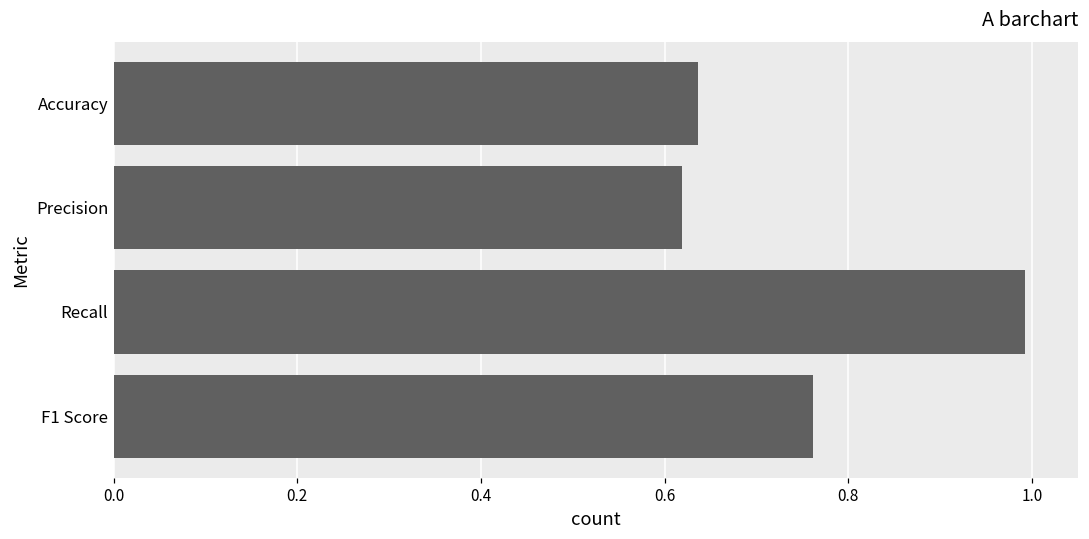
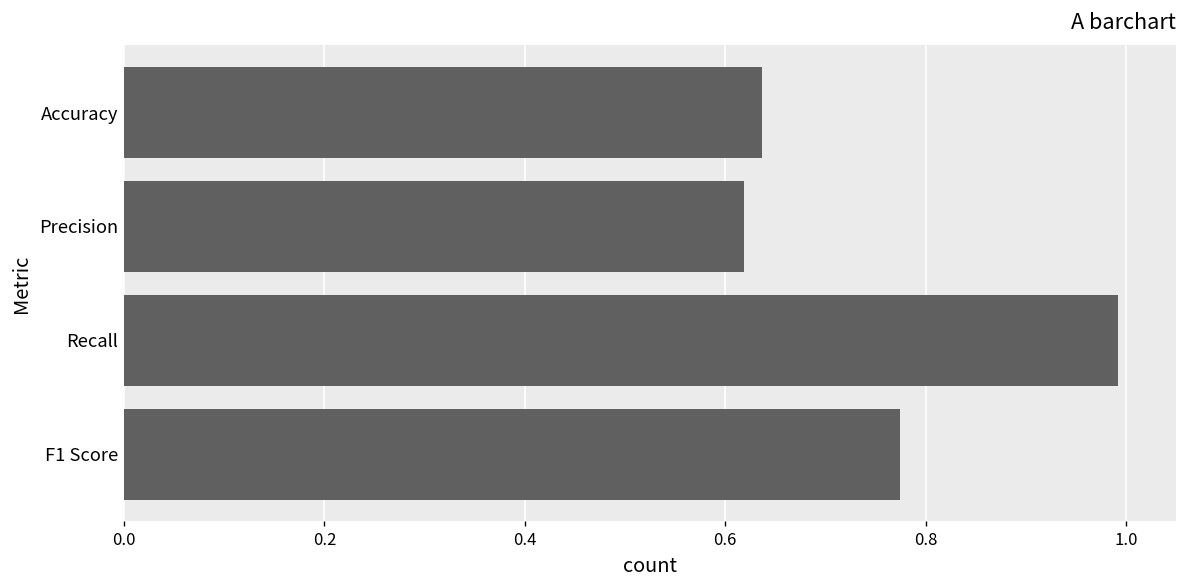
F1 Score: 0.76 -> 0.77
